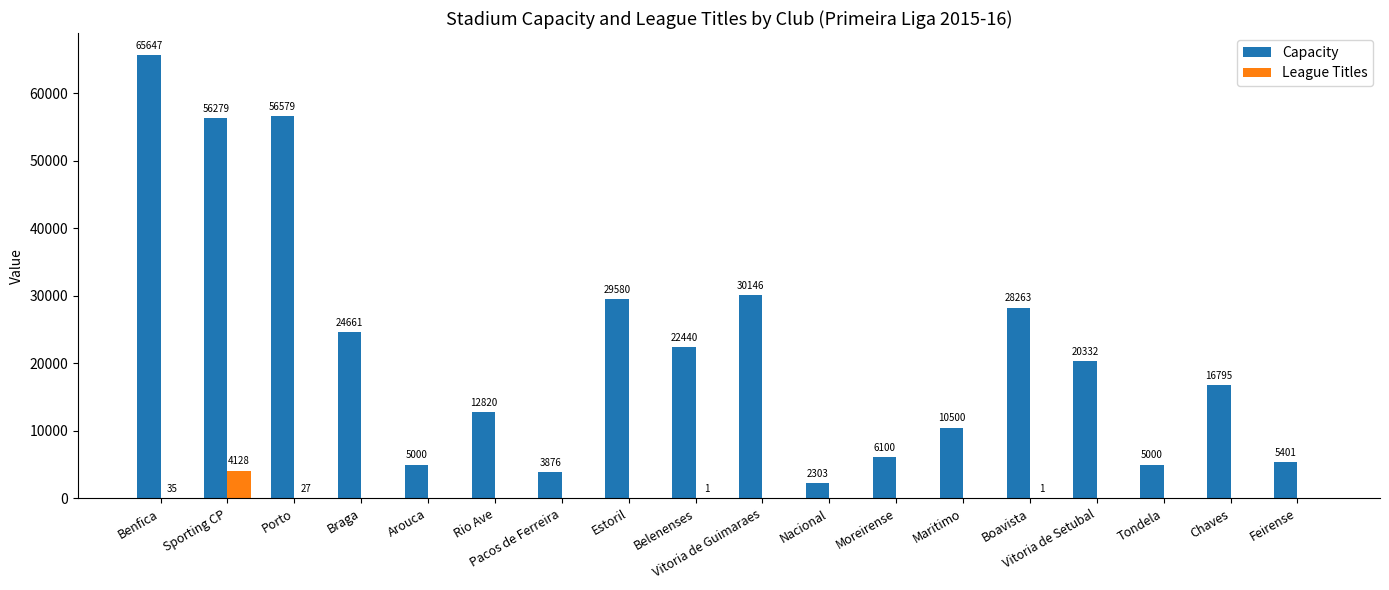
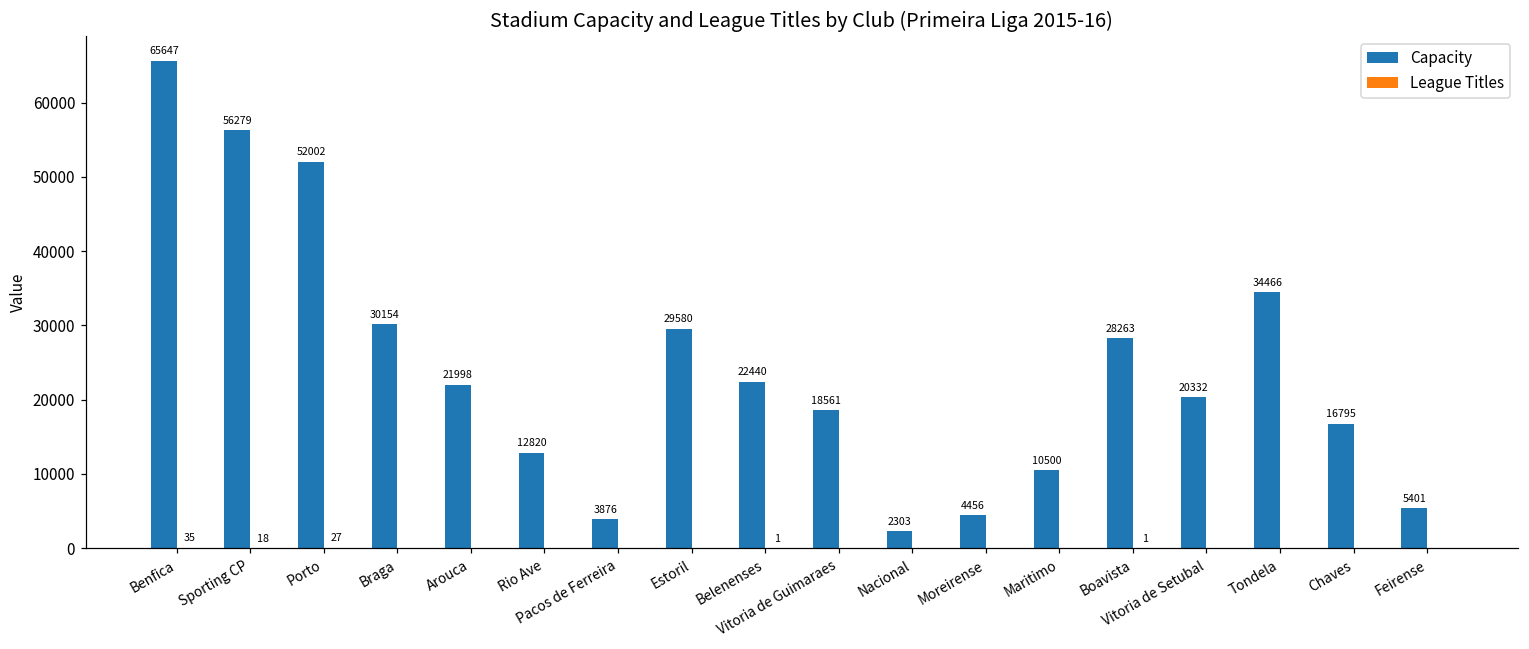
League Titles, Sporting CP: 4128 -> 18
Capacity, Porto: 56579 -> 52002
Capacity, Braga: 24661 -> 30154
Capacity, Arouca: 5000 -> 21998
Capacity, Vitoria de Guimaraes: 30146 -> 18561
Capacity, Moreirense: 6100 -> 4456
Capacity, Tondela: 5000 -> 34466
